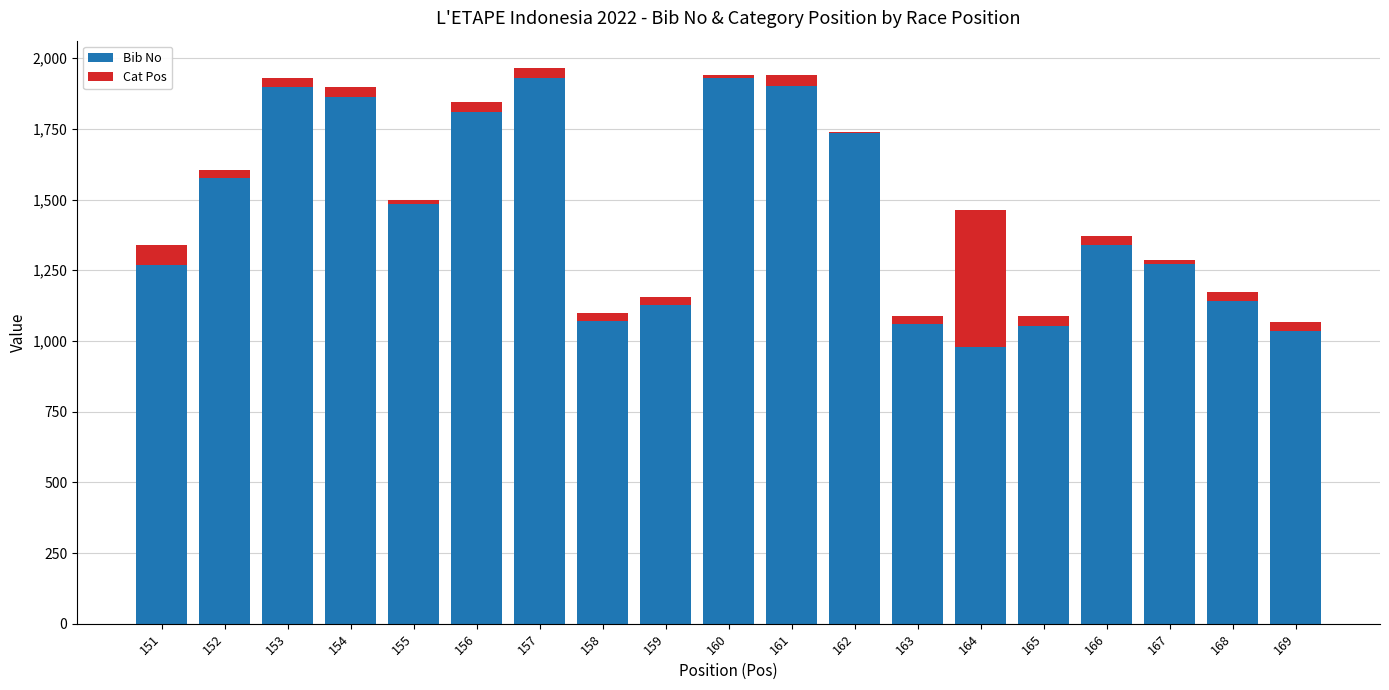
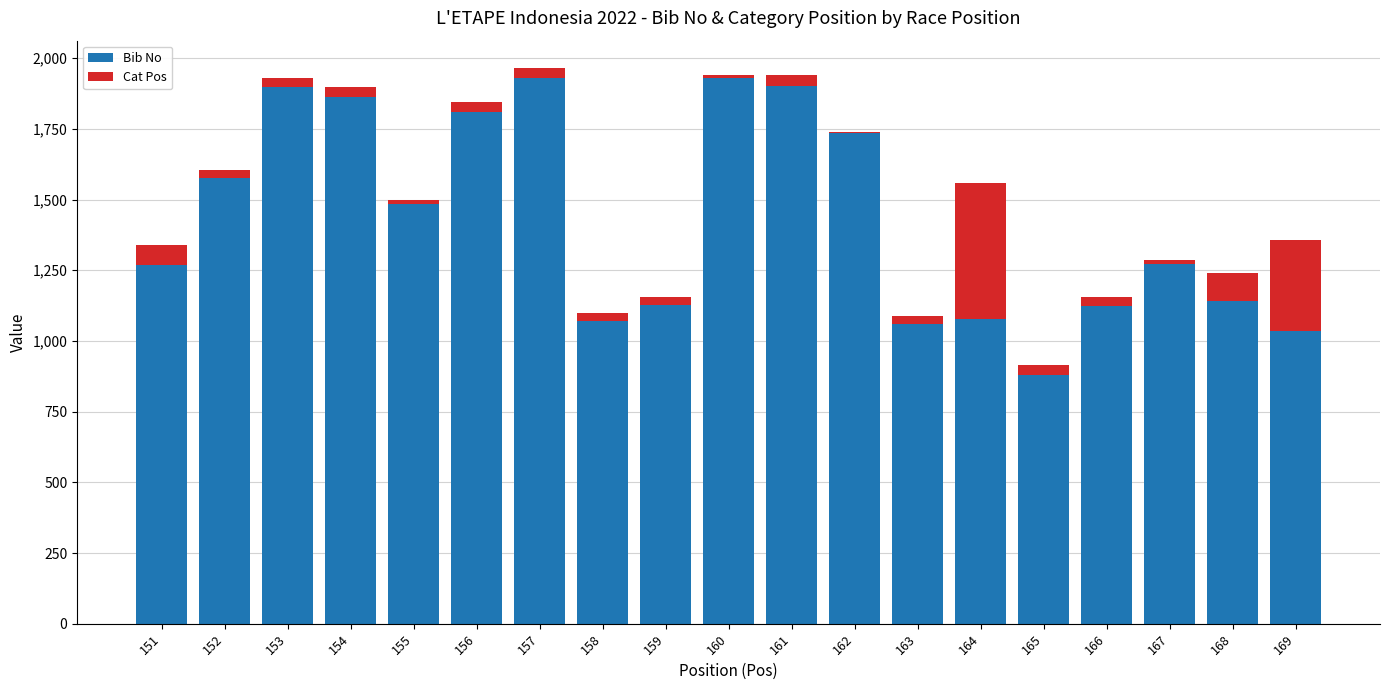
Bib No, 164: 980 -> 1,080
Bib No, 165: 1,050 -> 880
Bib No, 166: 1,340 -> 1,130
Cat Pos, 168: 30 -> 100
Cat Pos, 169: 30 -> 320
